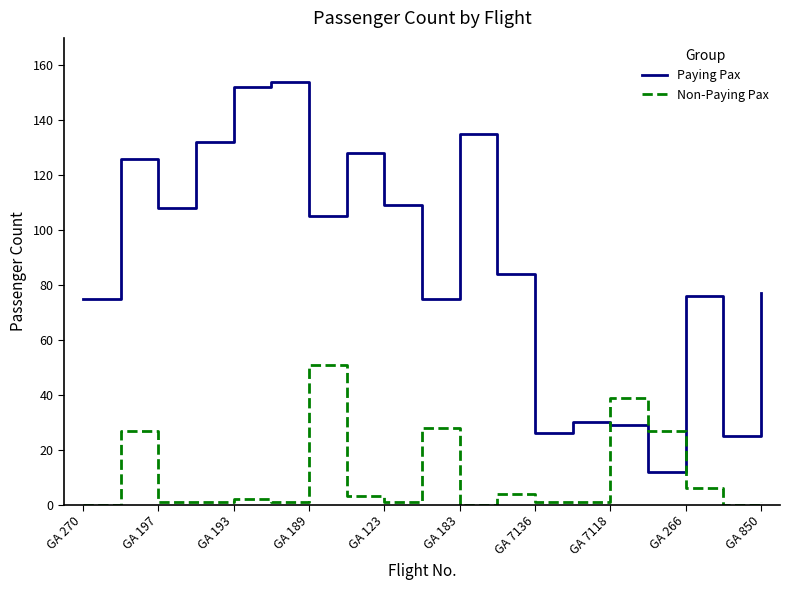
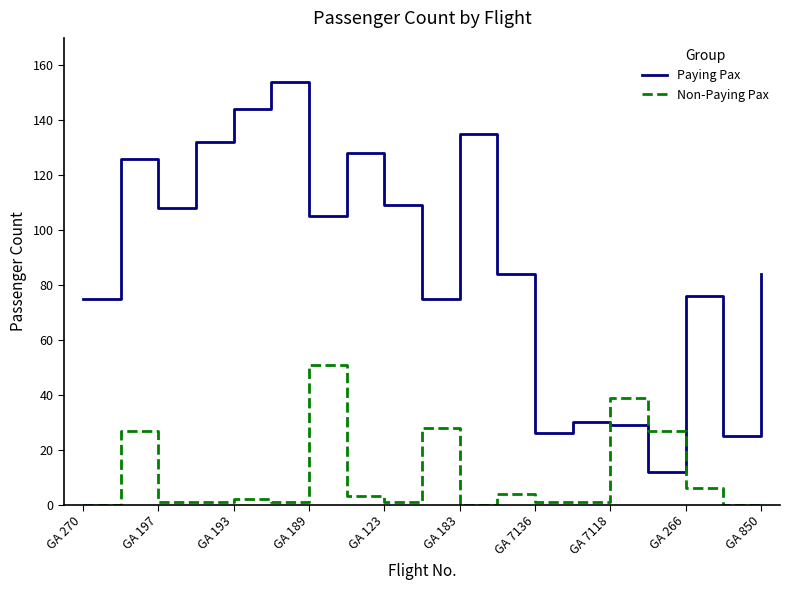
Paying Pax, GA 193: 152 -> 144
Paying Pax, GA 850: 77 -> 84
